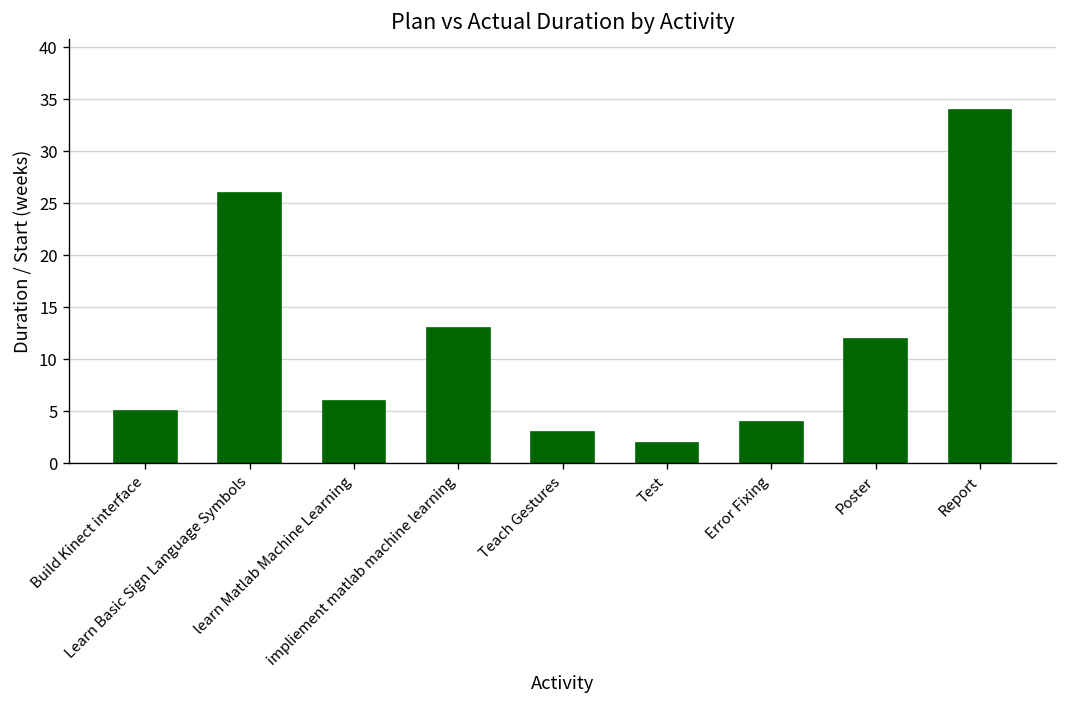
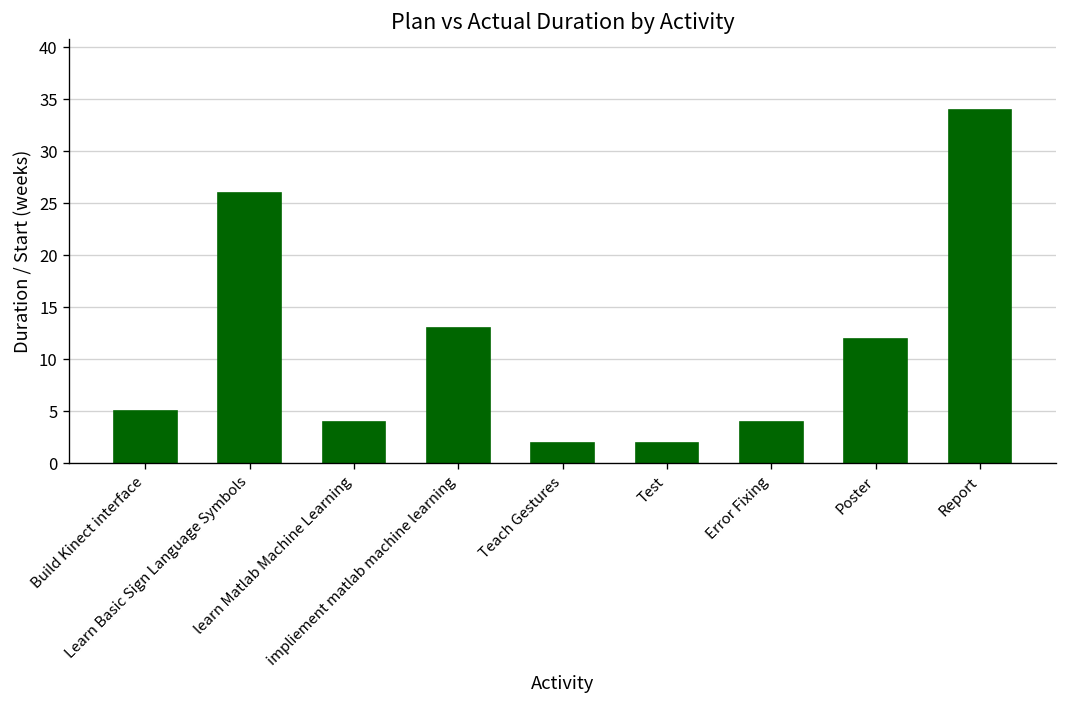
learn Matlab Machine Learning: 6 -> 4
Teach Gestures: 3 -> 2
